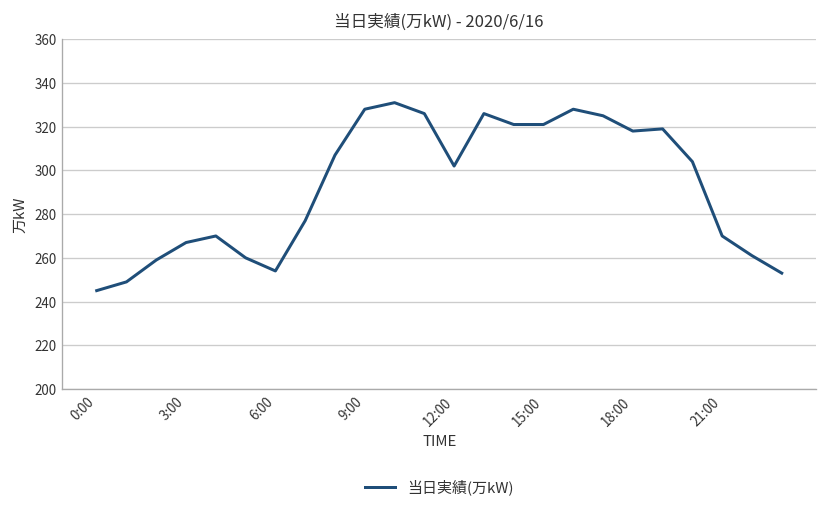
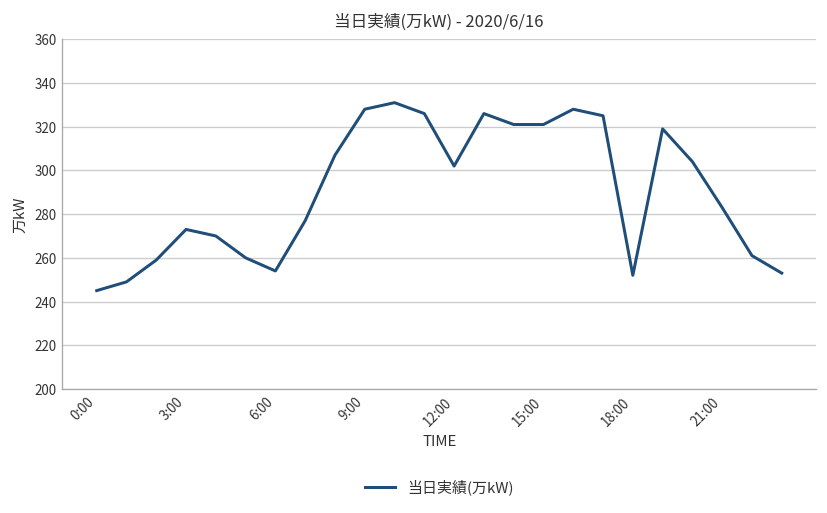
3:00: 267 -> 273
18:00: 318 -> 252
21:00: 270 -> 283
